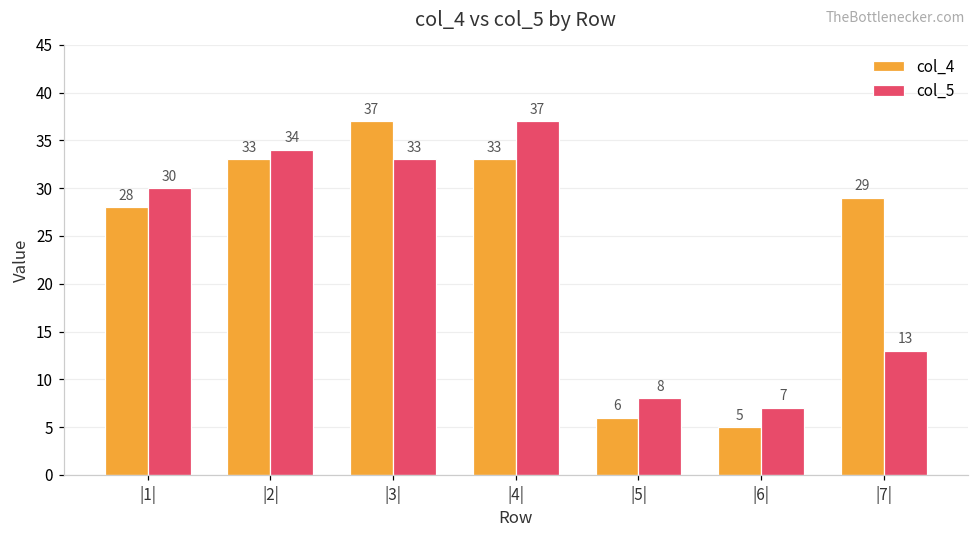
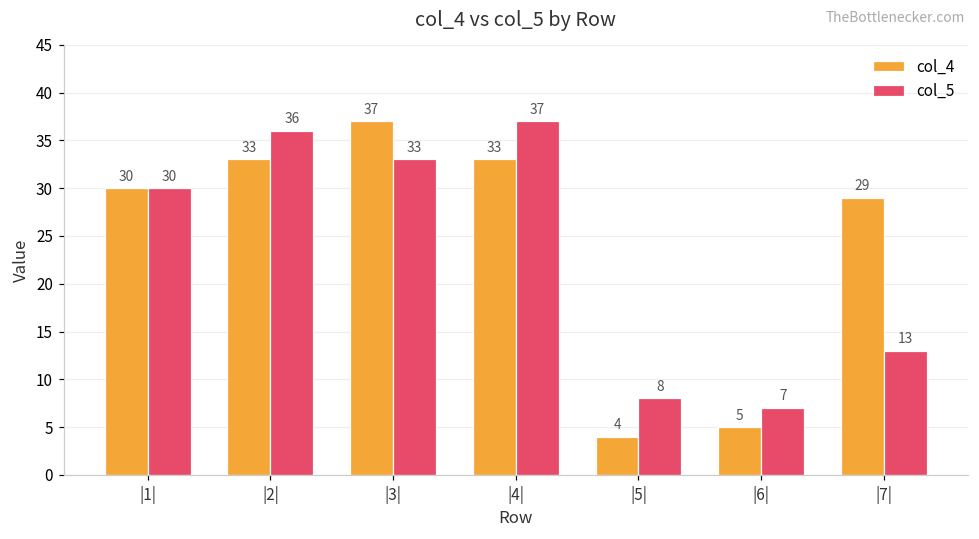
col_4, |1|: 28 -> 30
col_5, |2|: 34 -> 36
col_4, |5|: 6 -> 4
